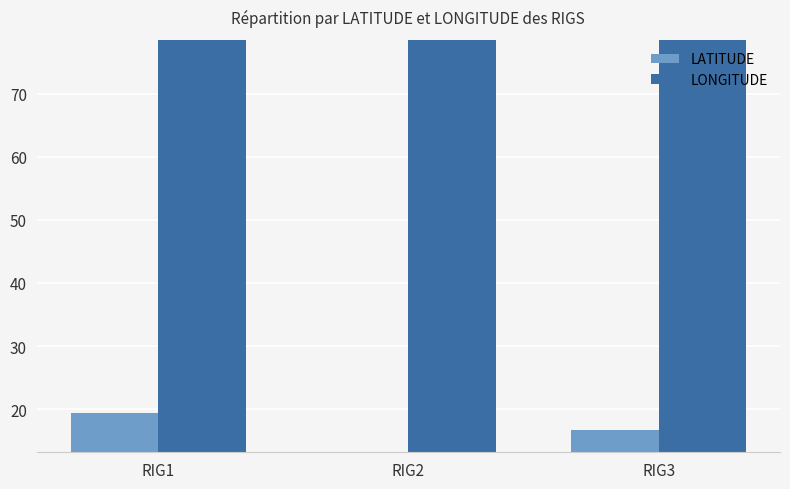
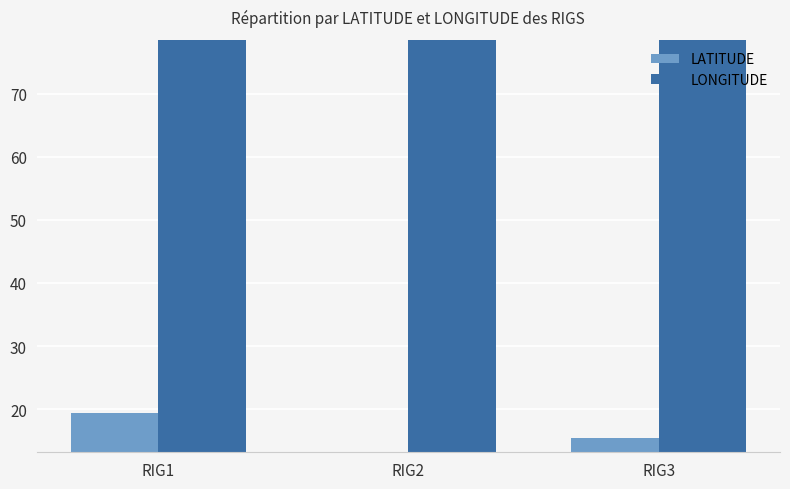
LATITUDE, RIG3: 17 -> 15
